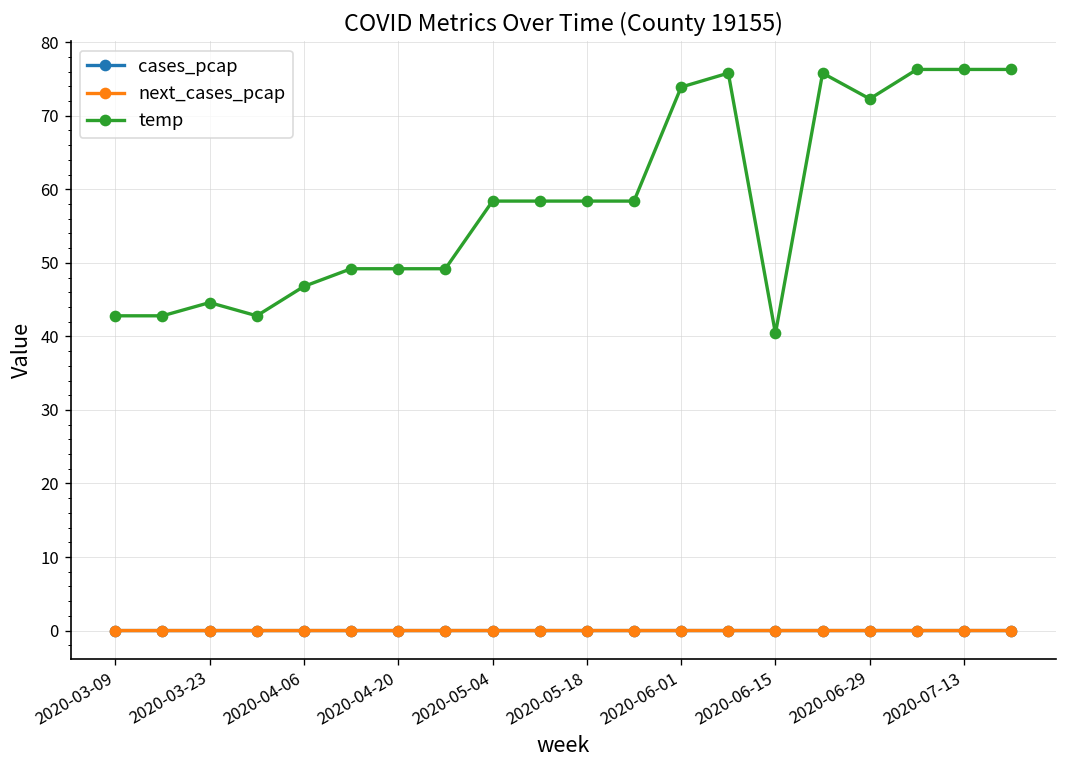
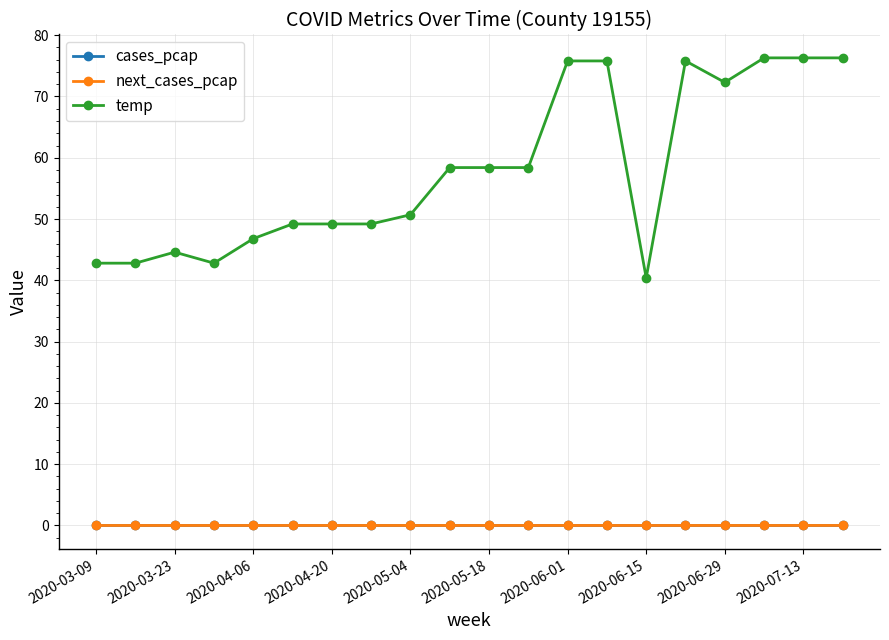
temp, 2020-05-04: 58 -> 51
temp, 2020-06-01: 74 -> 76
